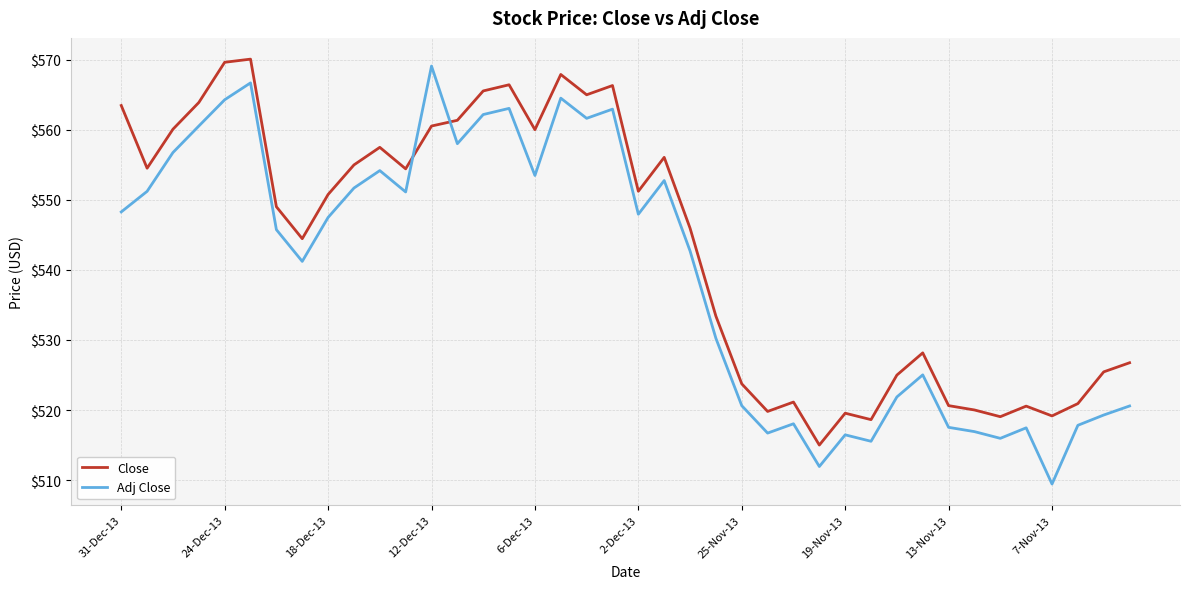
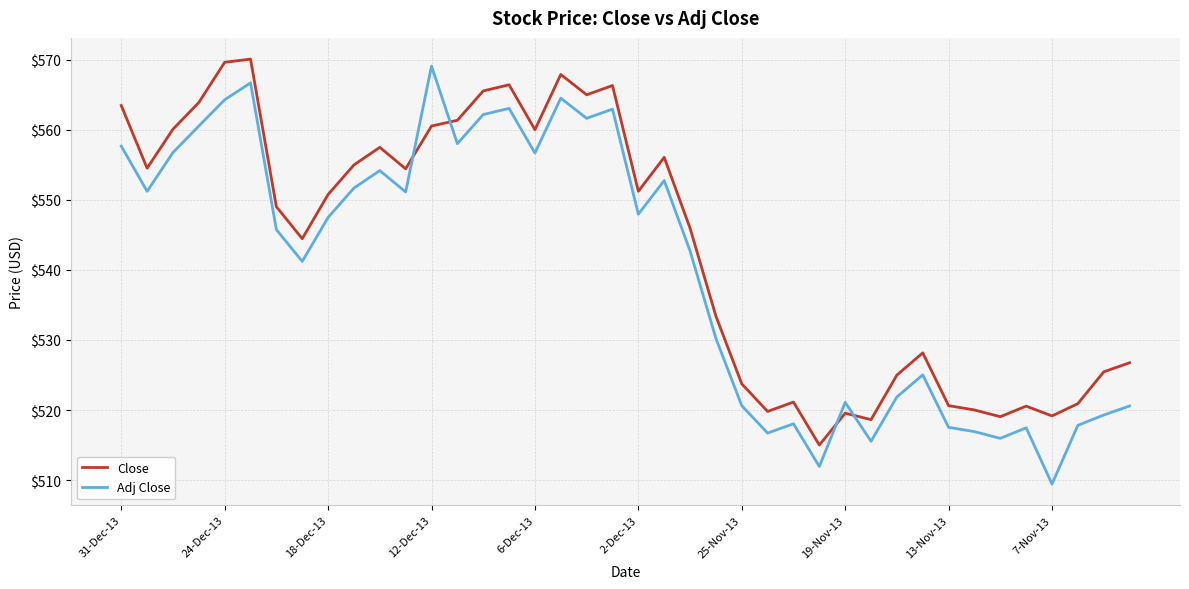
Adj Close, 31-Dec-13: $548 -> $558
Adj Close, 6-Dec-13: $553 -> $557
Adj Close, 19-Nov-13: $516 -> $521
